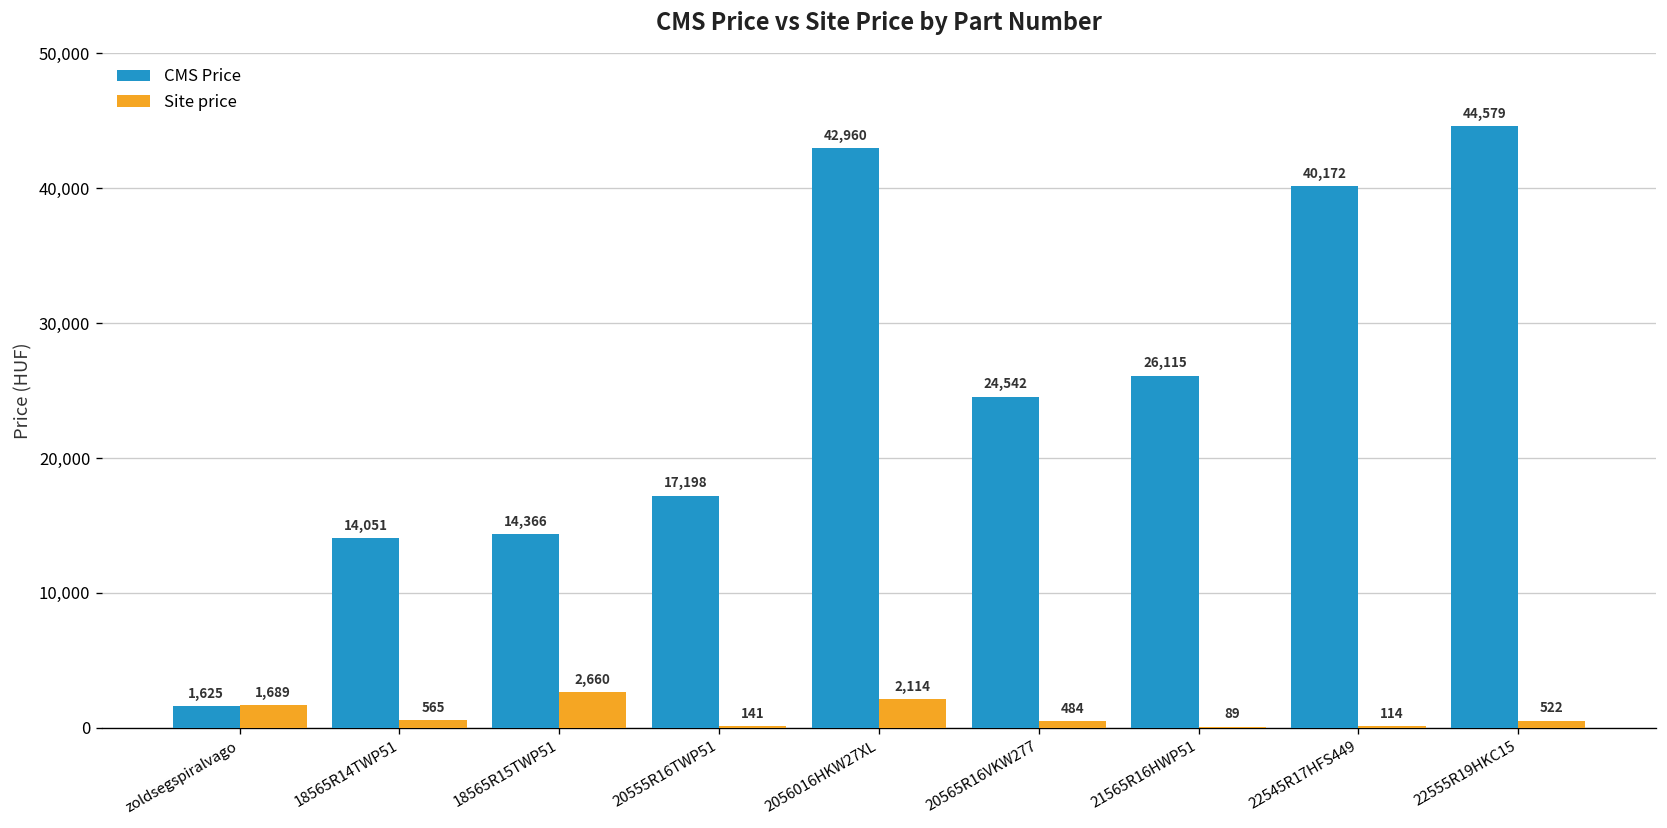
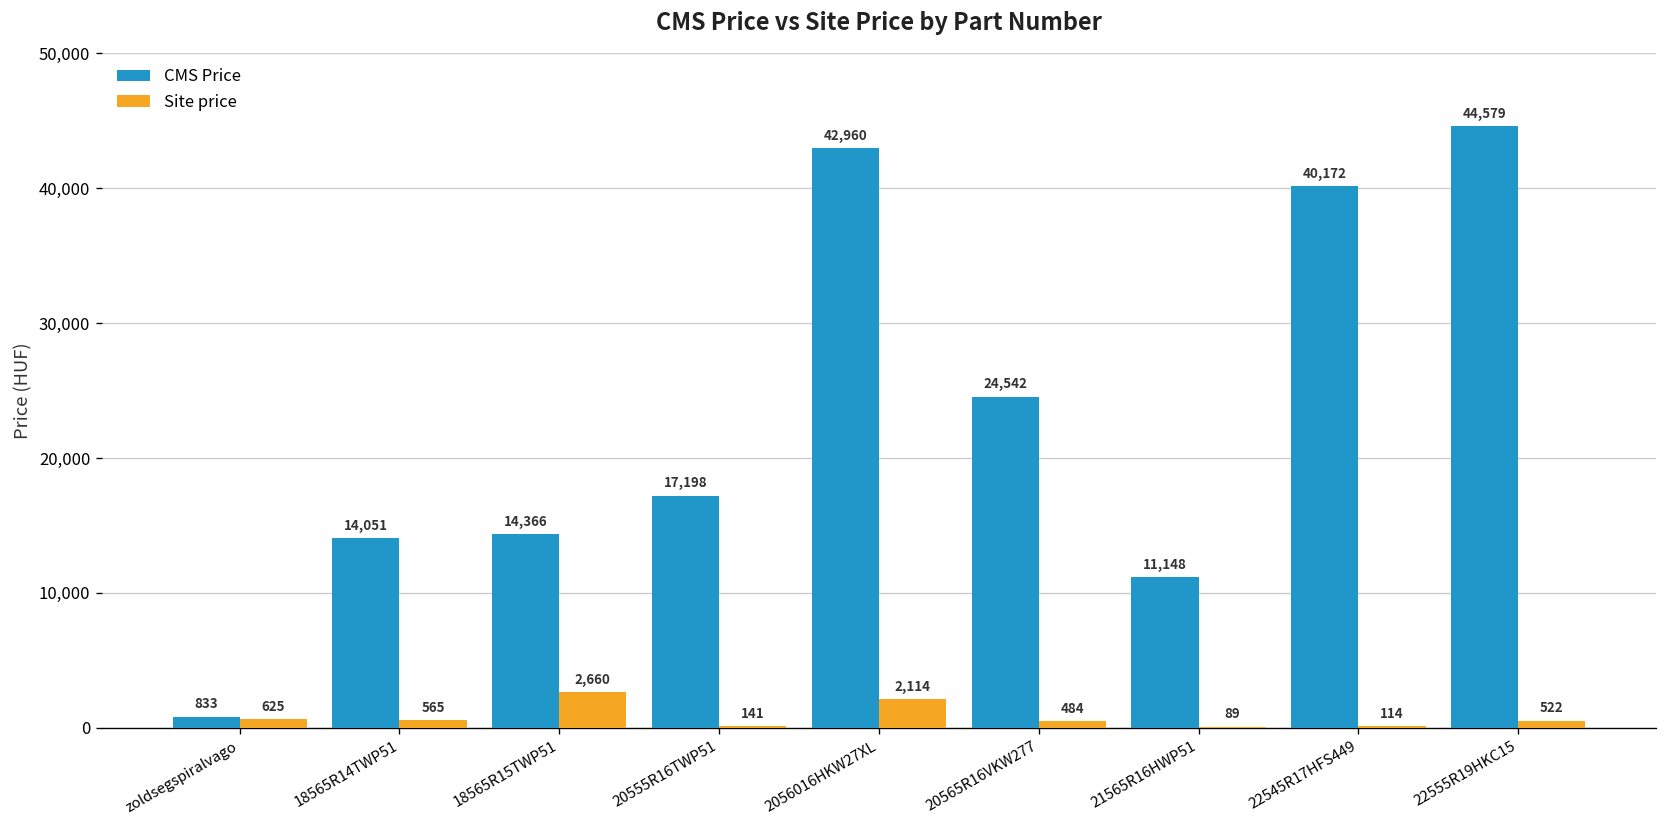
CMS Price, zoldsegspiralvago: 1,625 -> 833
Site price, zoldsegspiralvago: 1,689 -> 625
CMS Price, 21565R16HWP51: 26,115 -> 11,148
